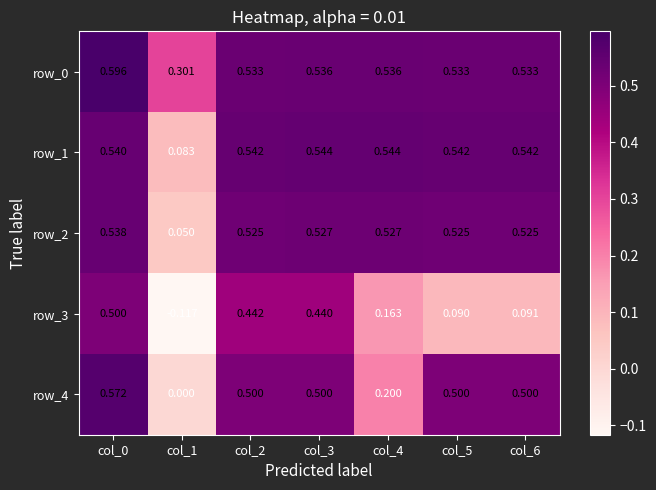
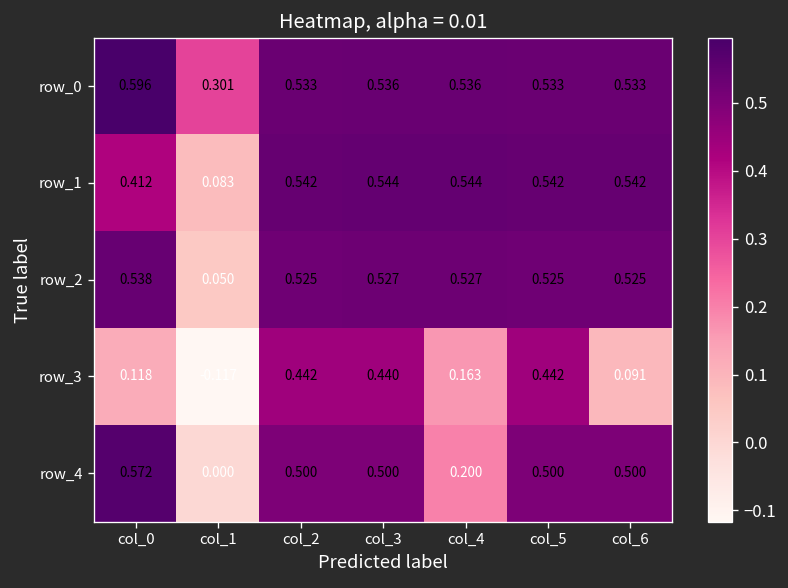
row_1, col_0: 0.540 -> 0.412
row_3, col_0: 0.500 -> 0.118
row_3, col_5: 0.090 -> 0.442
